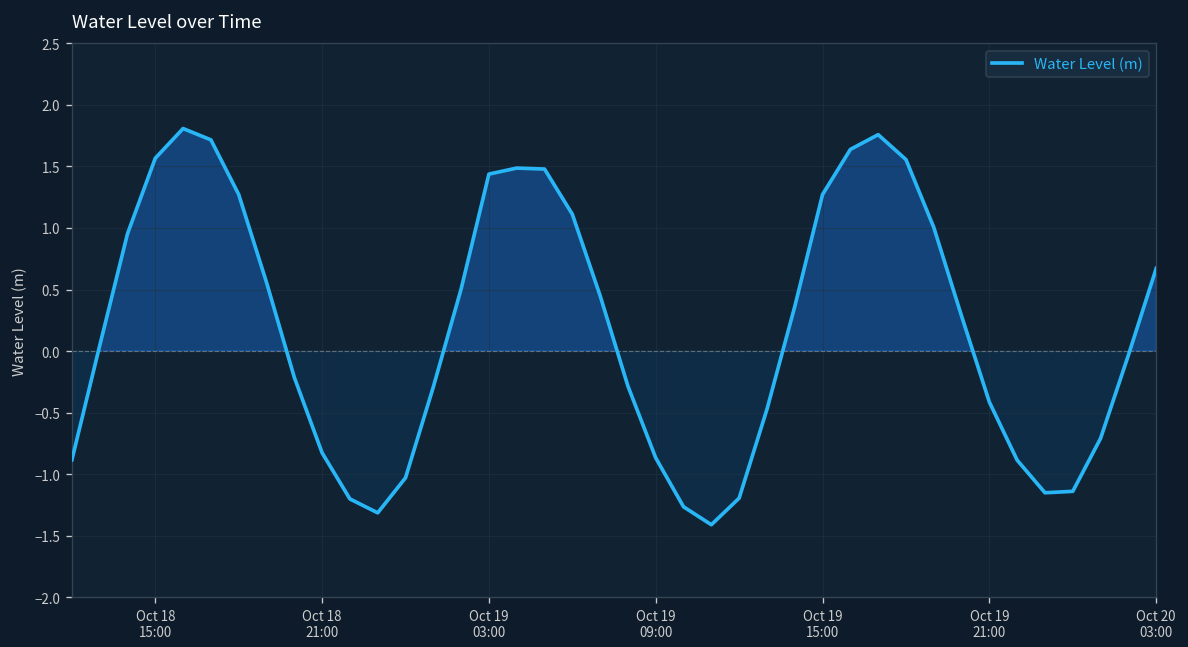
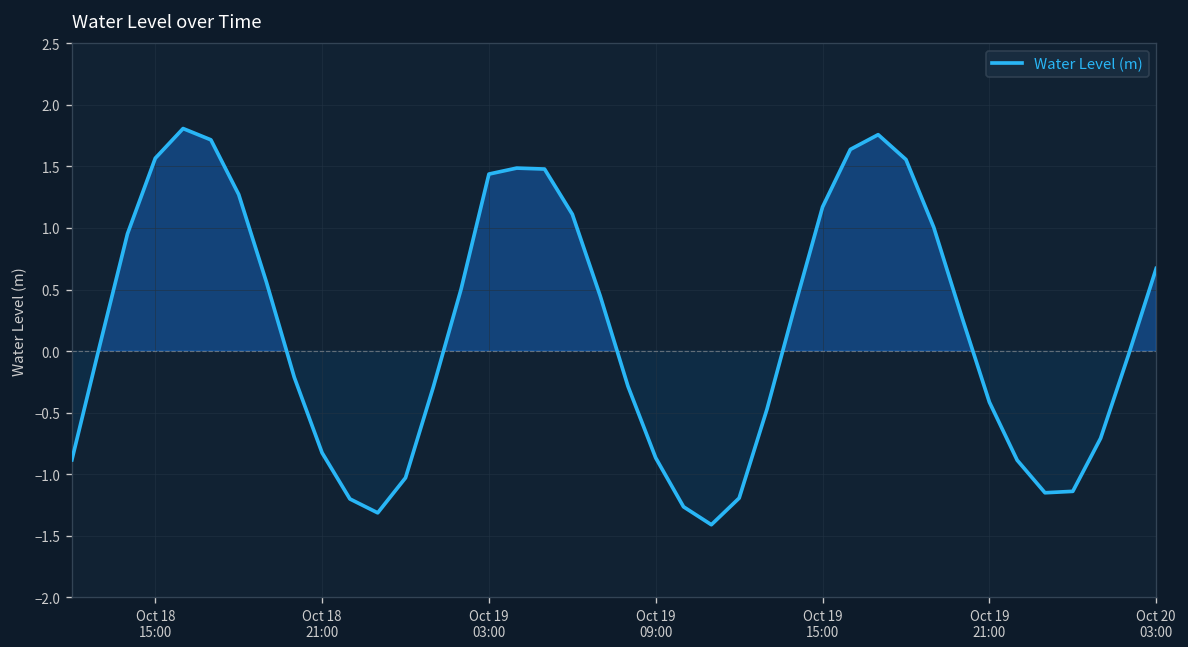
Oct 19 15:00: 1.27 -> 1.17
